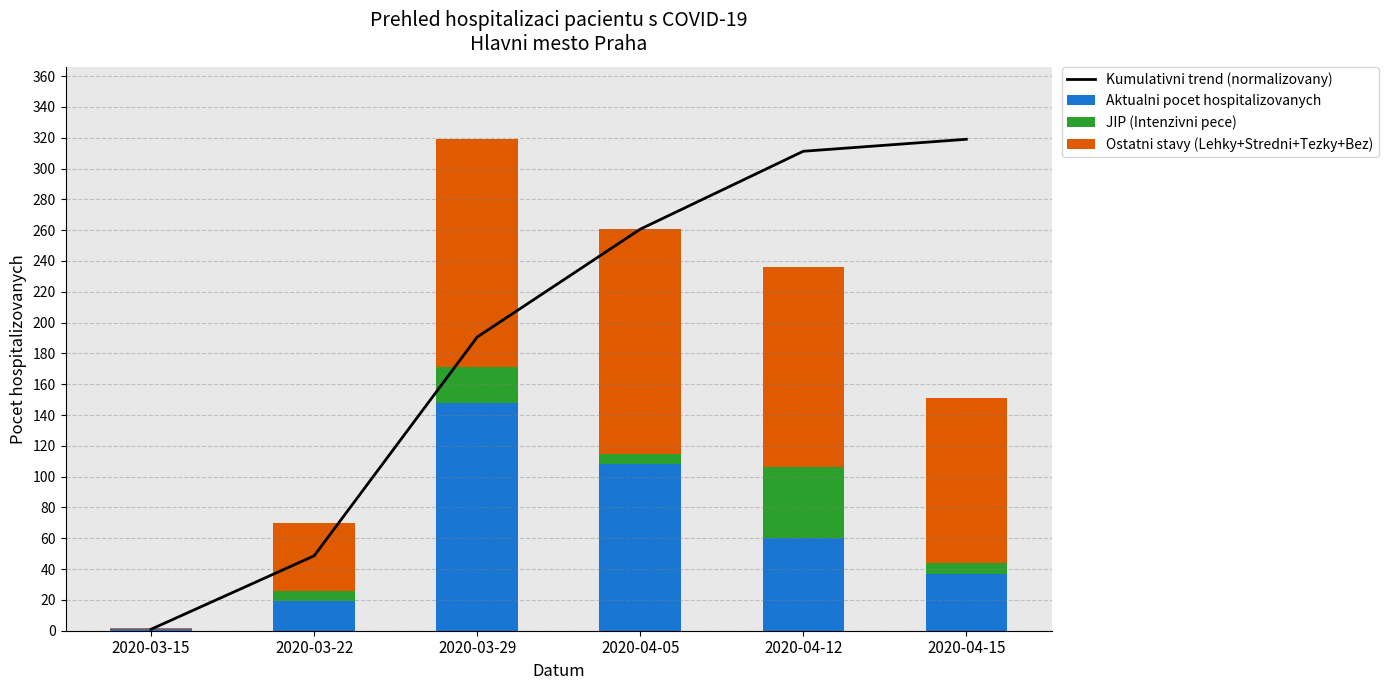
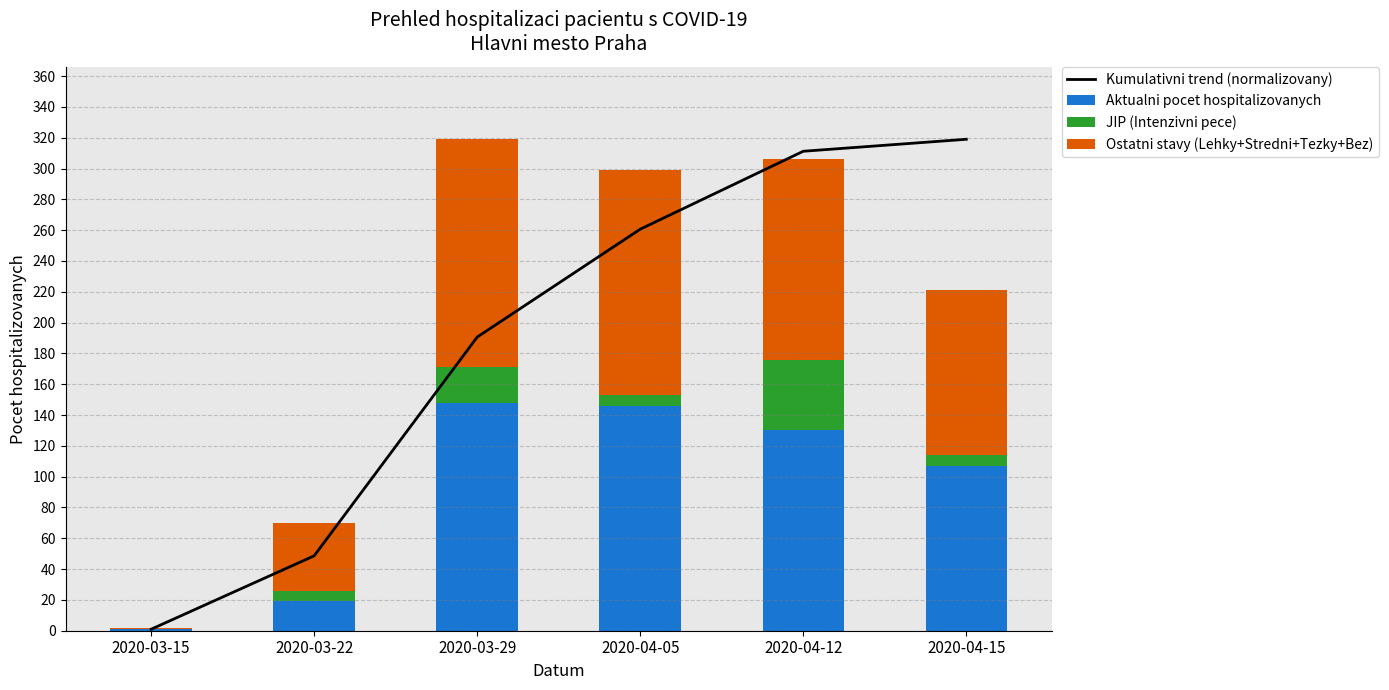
Aktualni pocet hospitalizovanych, 2020-04-05: 108 -> 146
Aktualni pocet hospitalizovanych, 2020-04-12: 60 -> 130
Aktualni pocet hospitalizovanych, 2020-04-15: 37 -> 107
